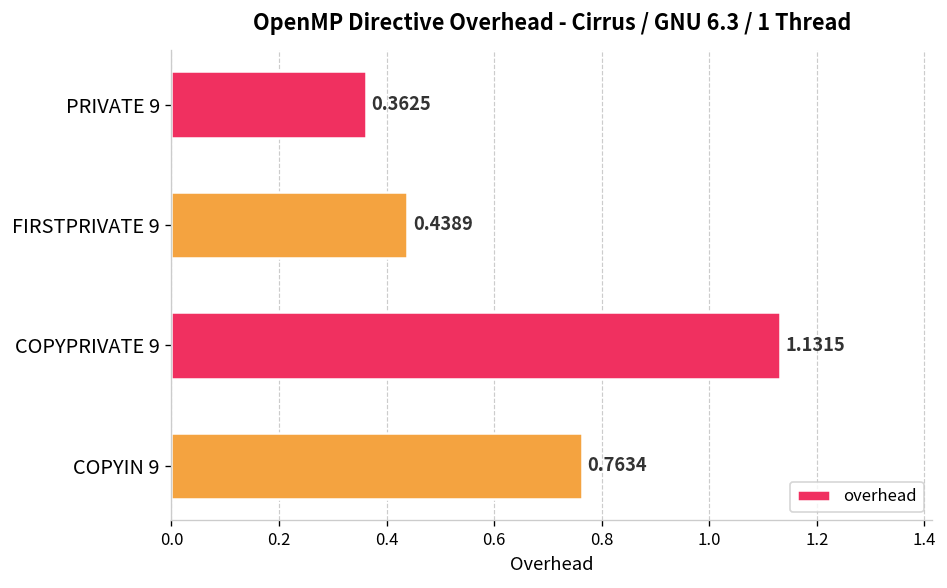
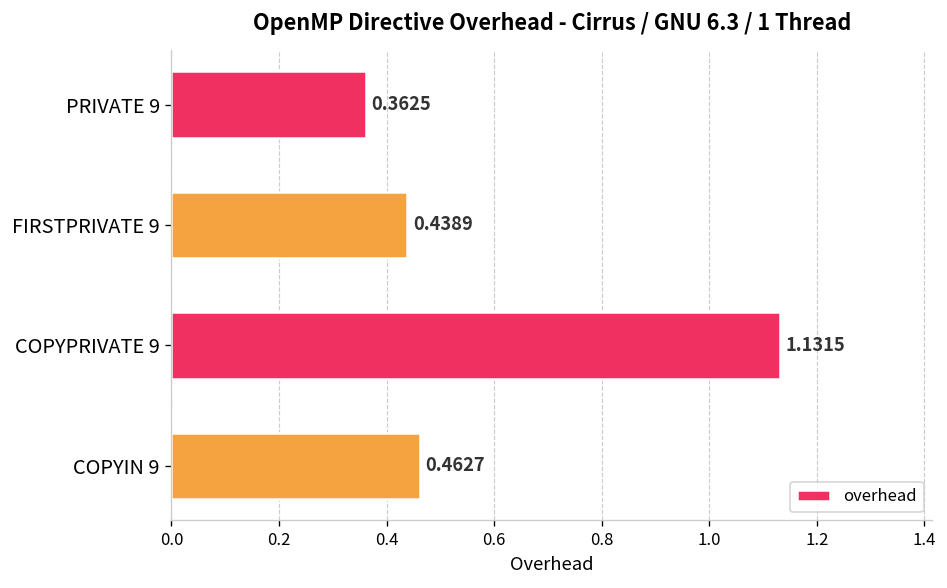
COPYIN 9: 0.7634 -> 0.4627
